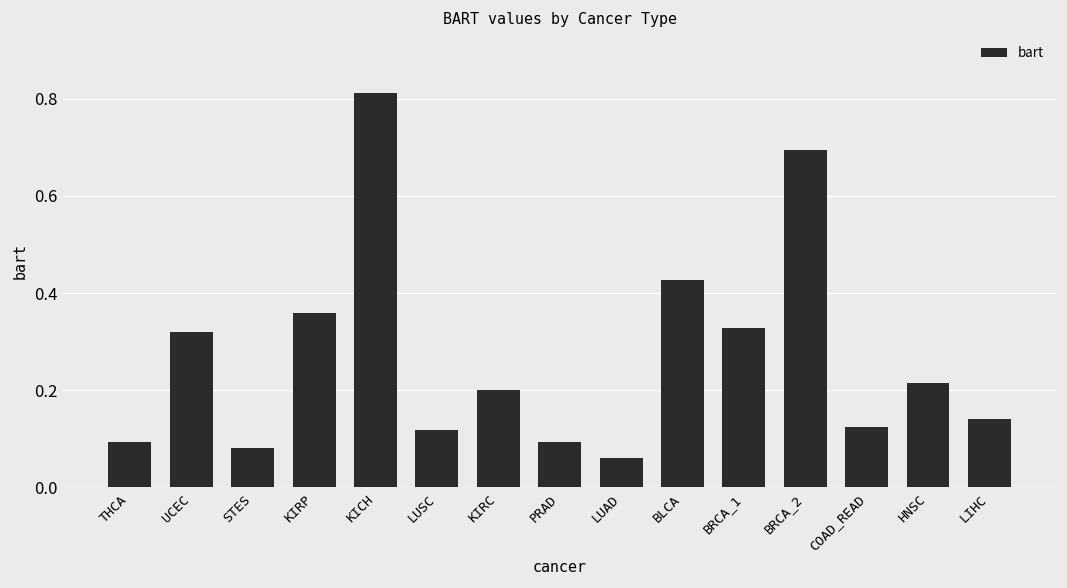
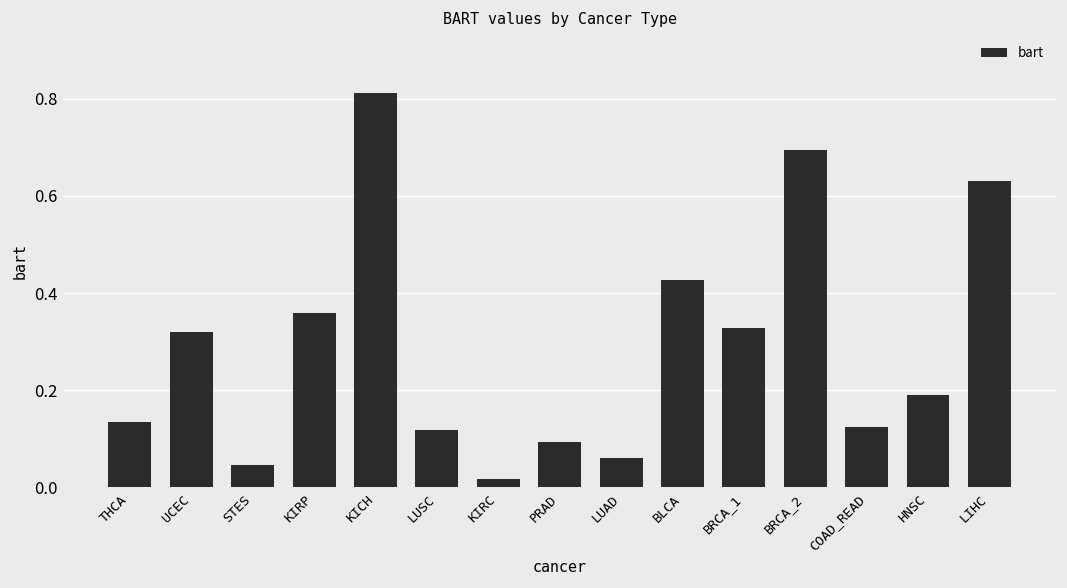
THCA: 0.09 -> 0.14
STES: 0.08 -> 0.05
KIRC: 0.20 -> 0.02
HNSC: 0.21 -> 0.19
LIHC: 0.14 -> 0.63
